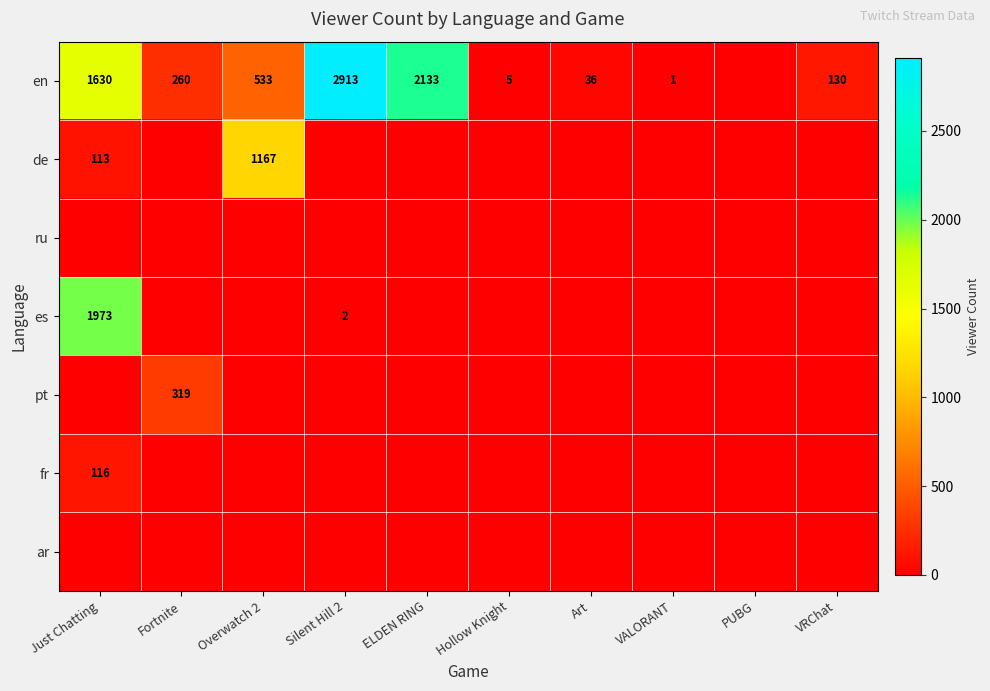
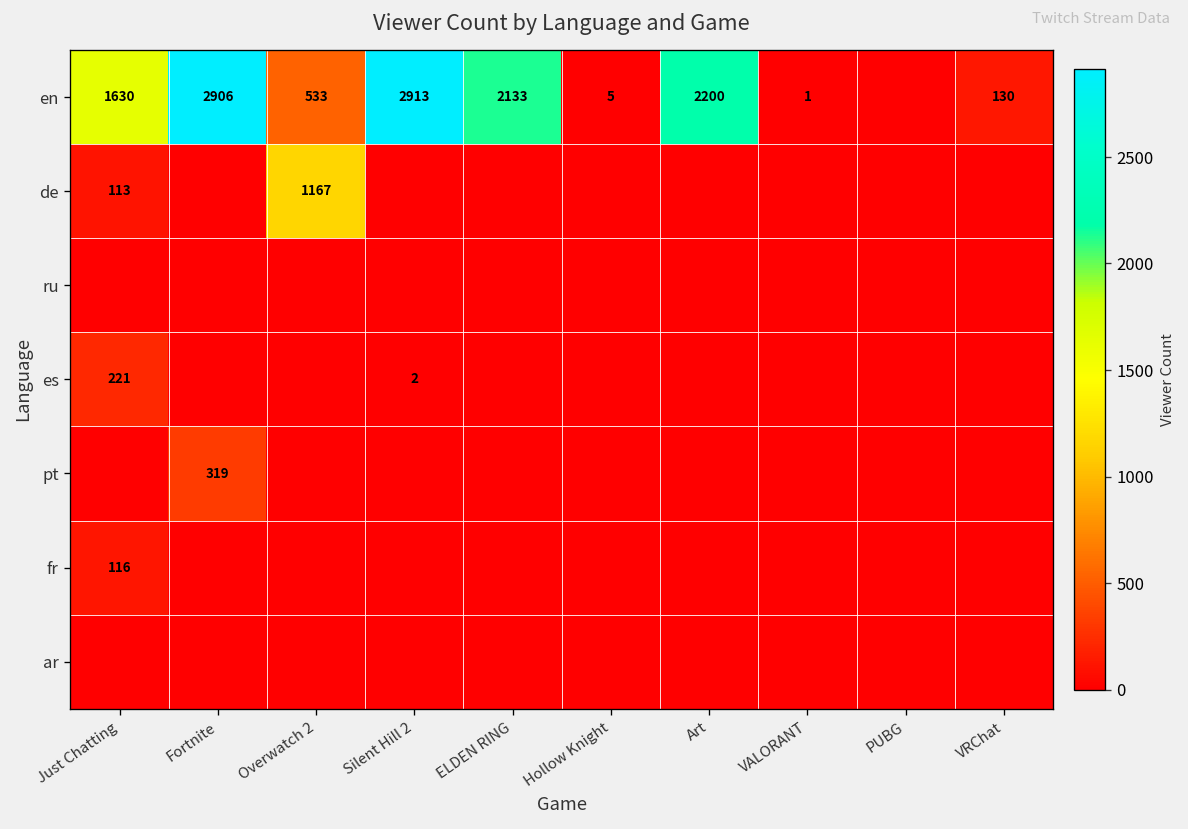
en, Fortnite: 260 -> 2906
en, Art: 36 -> 2200
es, Just Chatting: 1973 -> 221
